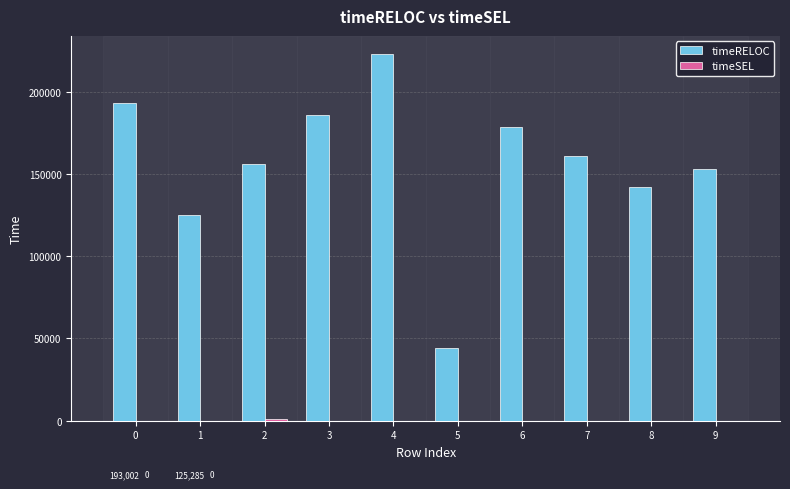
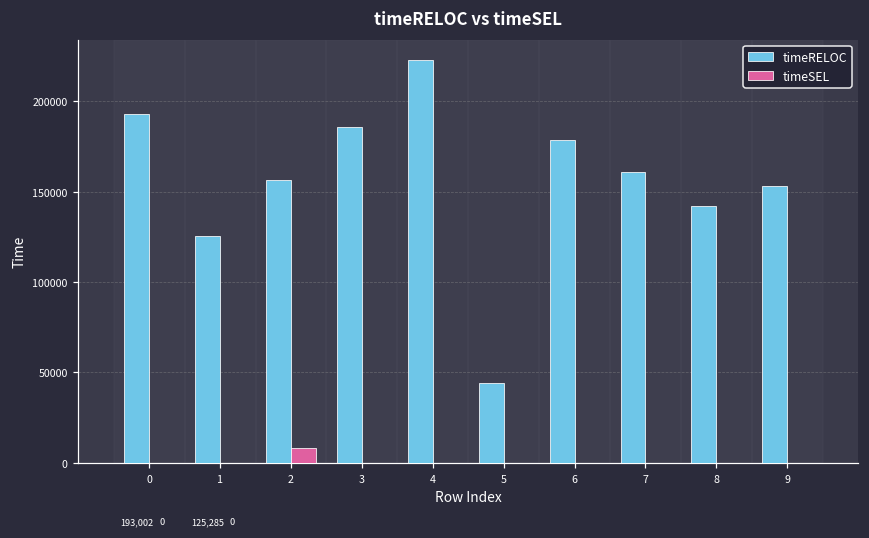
timeSEL, 2: 1000 -> 8000
